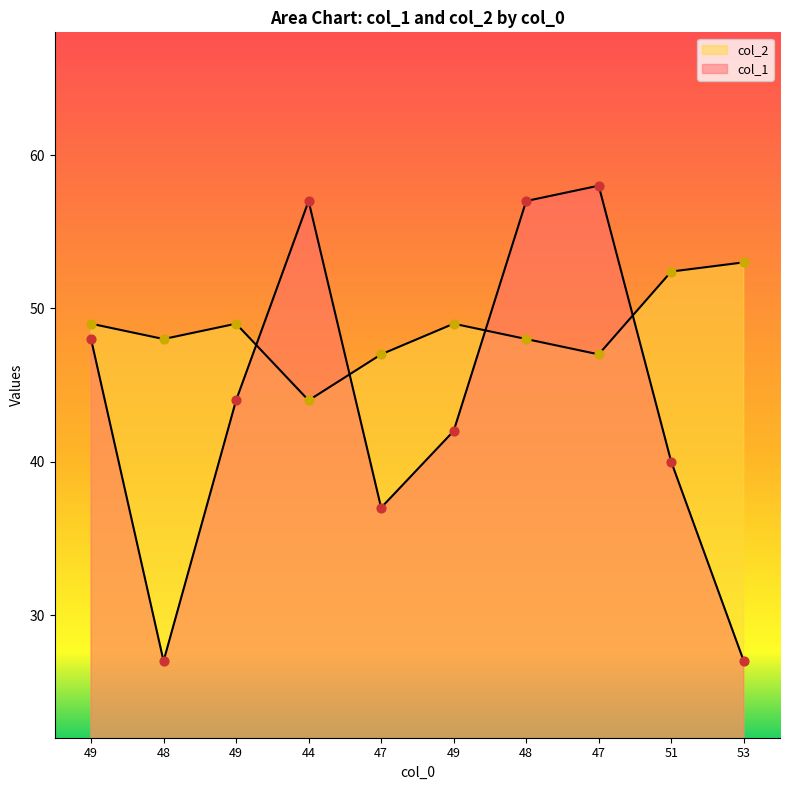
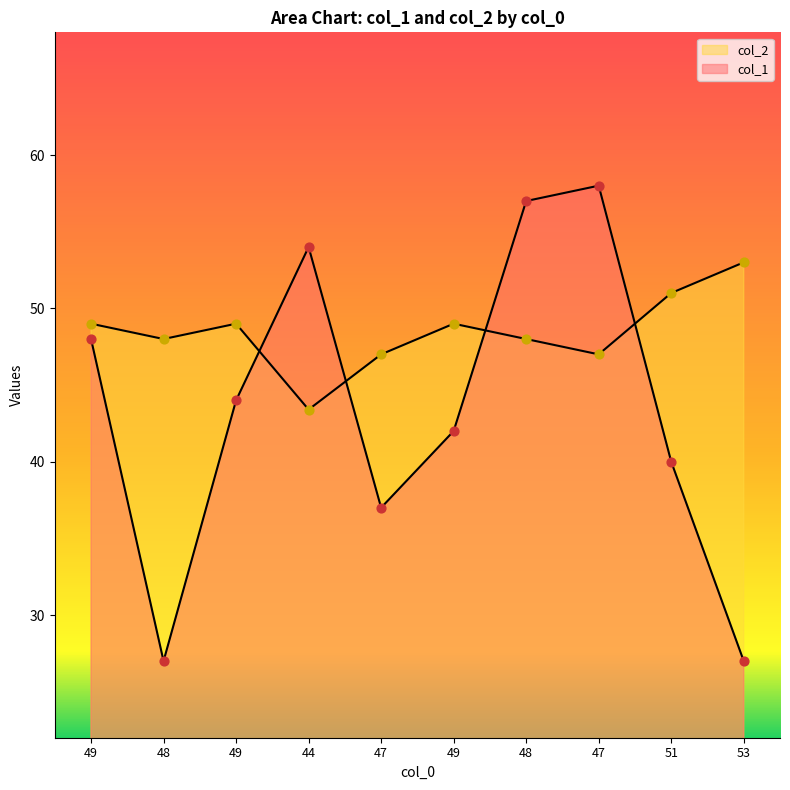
col_2, 44: 44.0 -> 43.4
col_1, 44: 57 -> 54
col_2, 51: 52.4 -> 51.0
